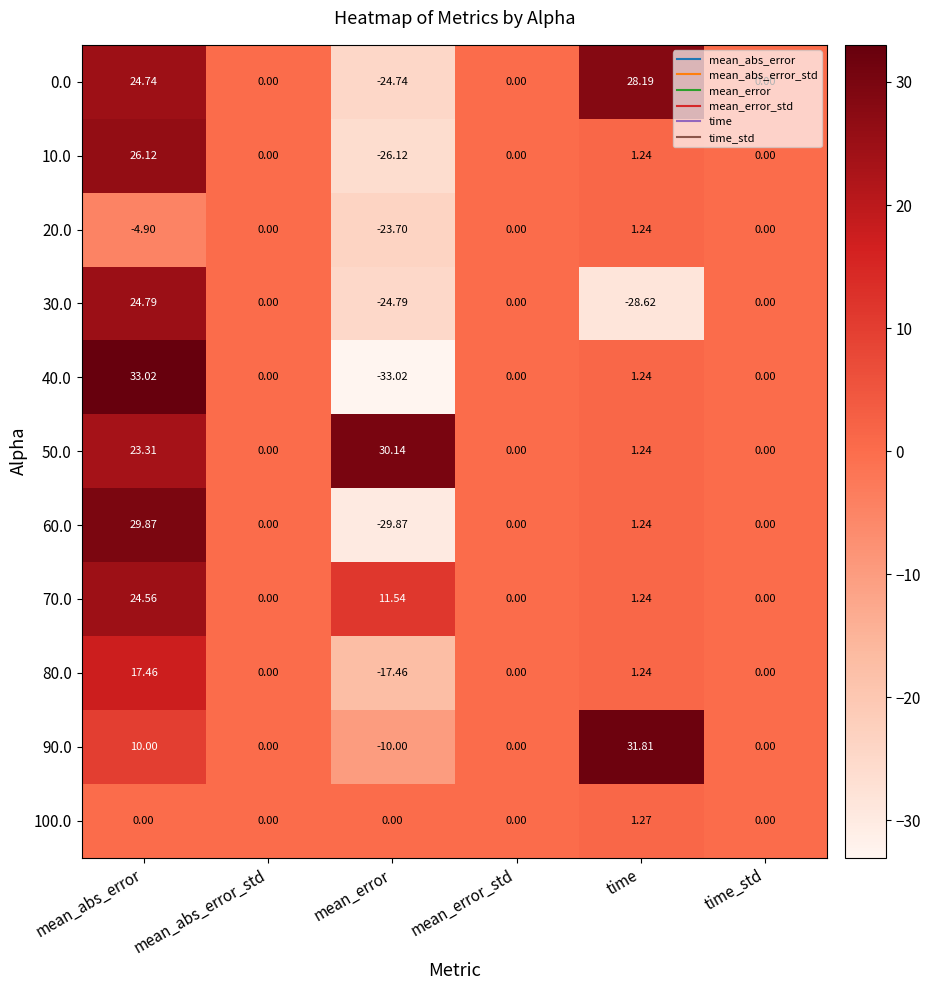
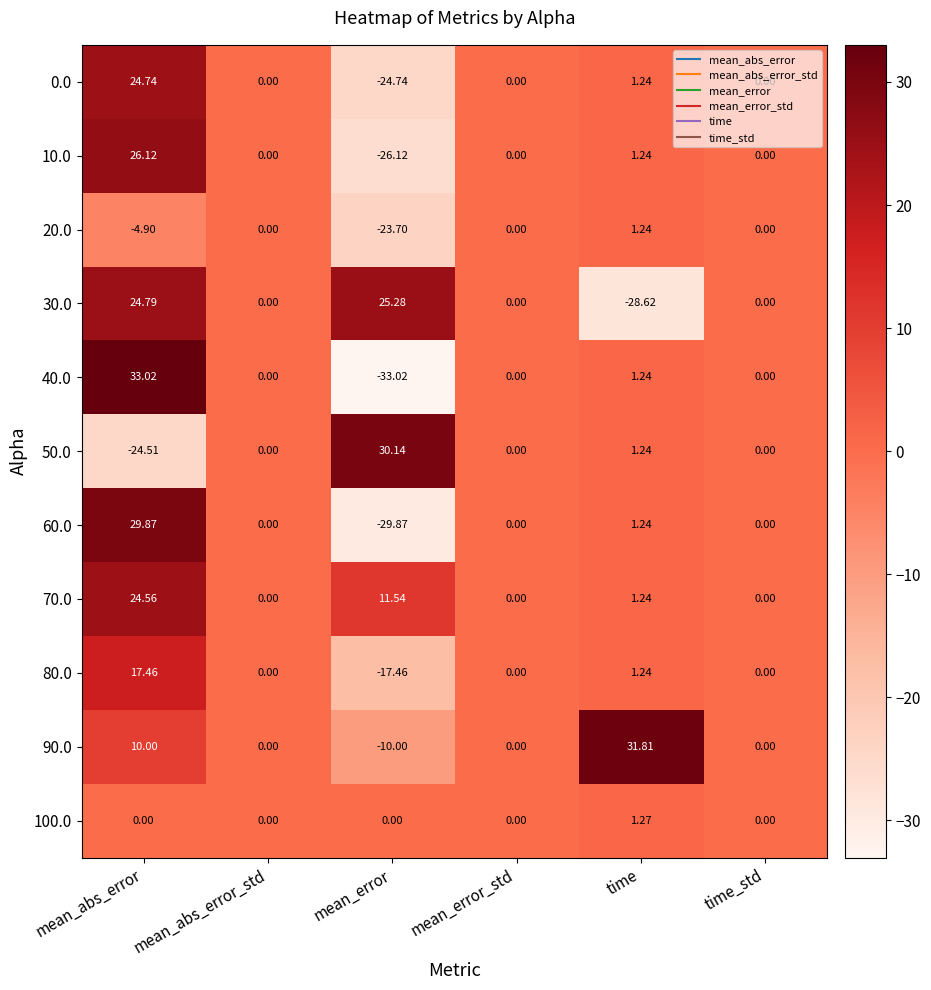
0.0, time: 28.19 -> 1.24
30.0, mean_error: -24.79 -> 25.28
50.0, mean_abs_error: 23.31 -> -24.51
